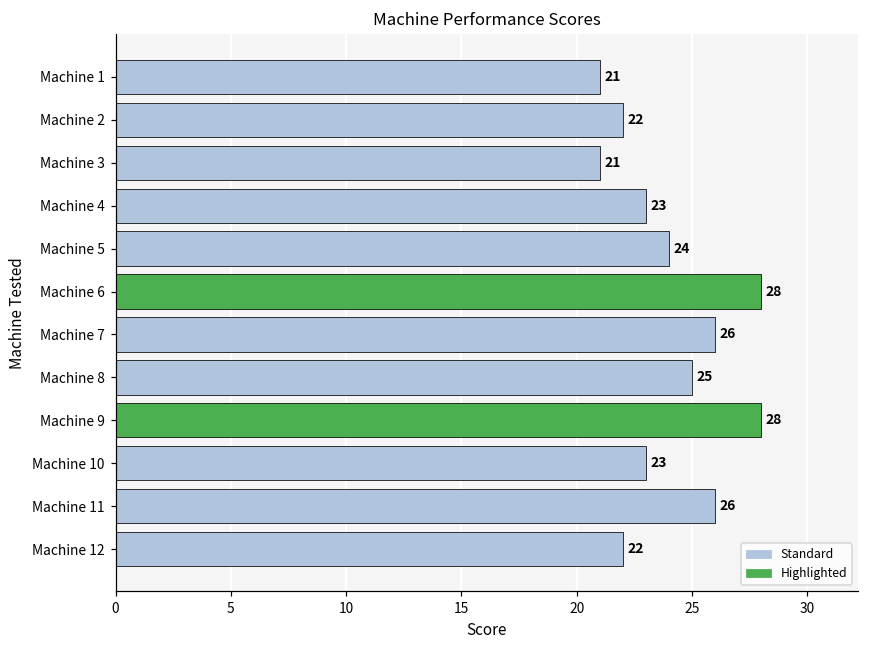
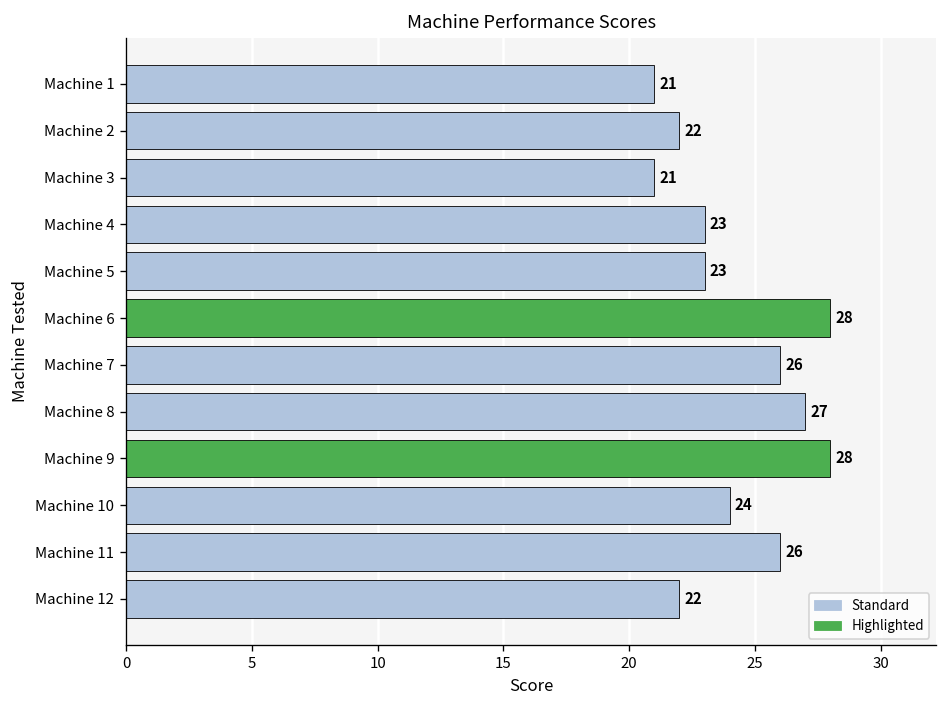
Machine 5: 24 -> 23
Machine 8: 25 -> 27
Machine 10: 23 -> 24
